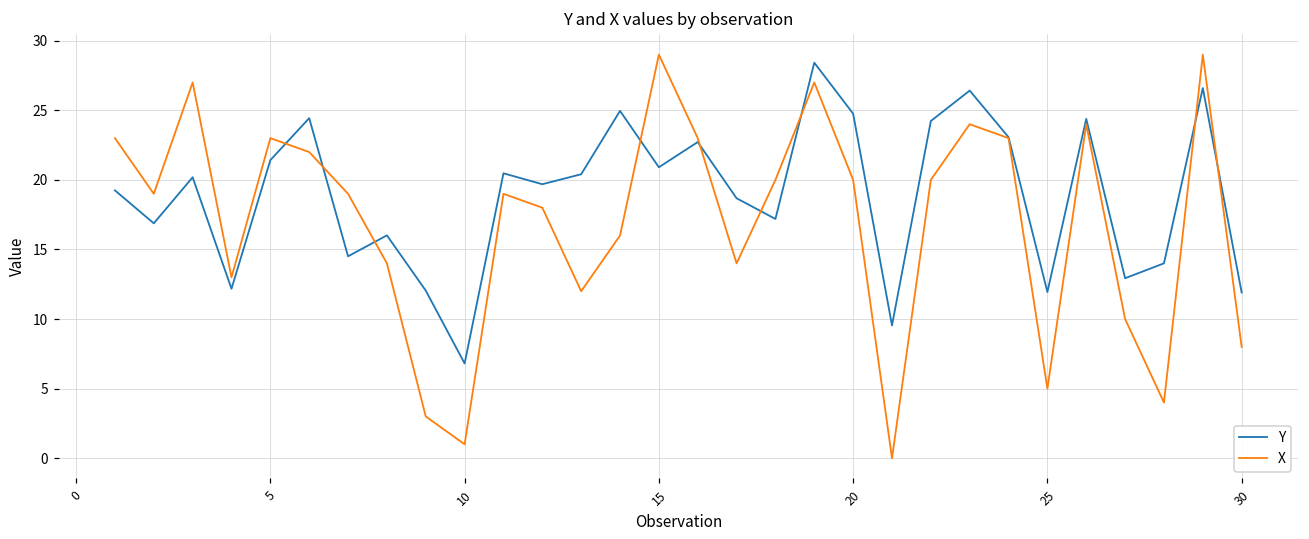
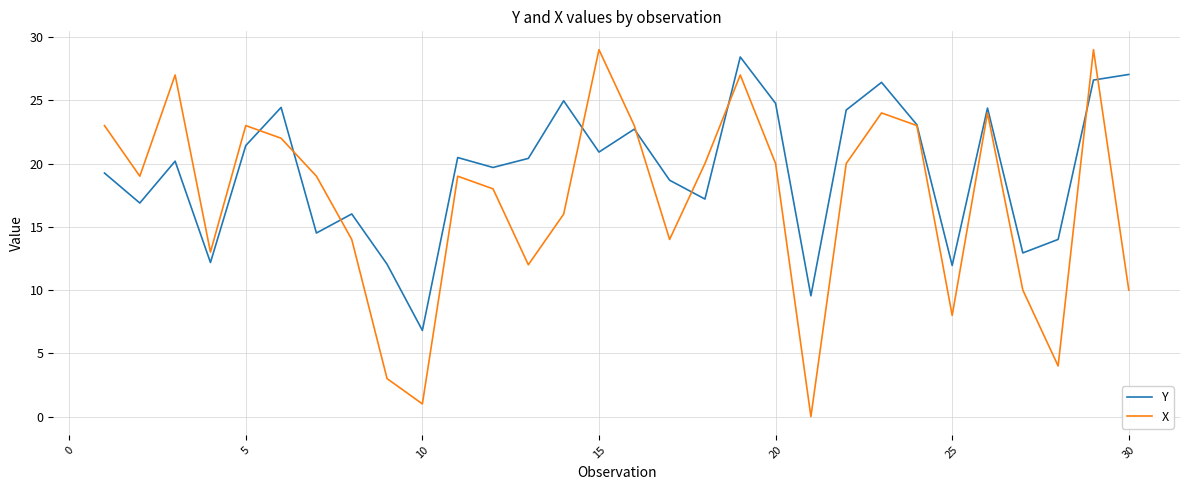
X, 25: 5 -> 8
Y, 30: 11.9 -> 27.0
X, 30: 8 -> 10
